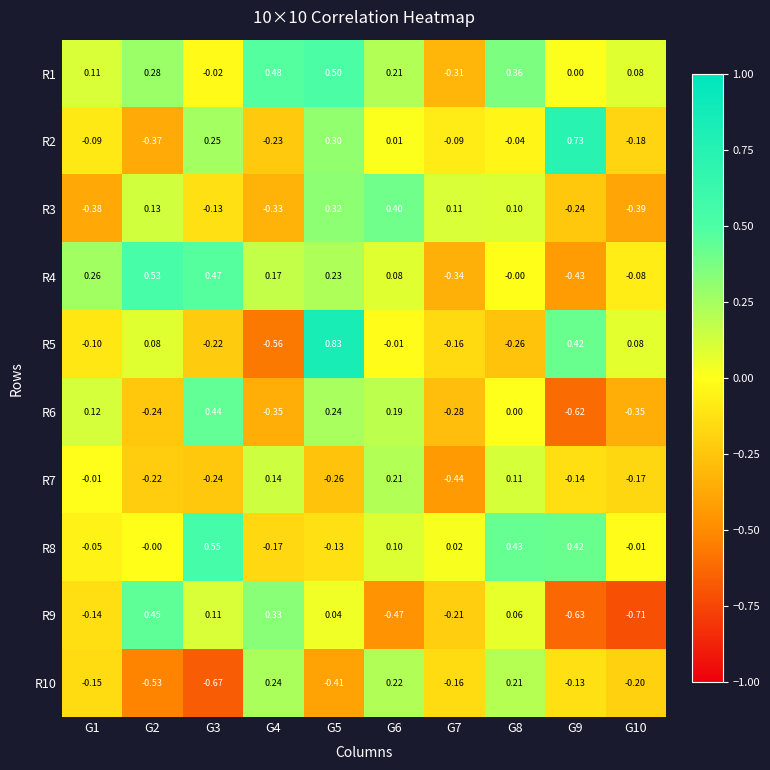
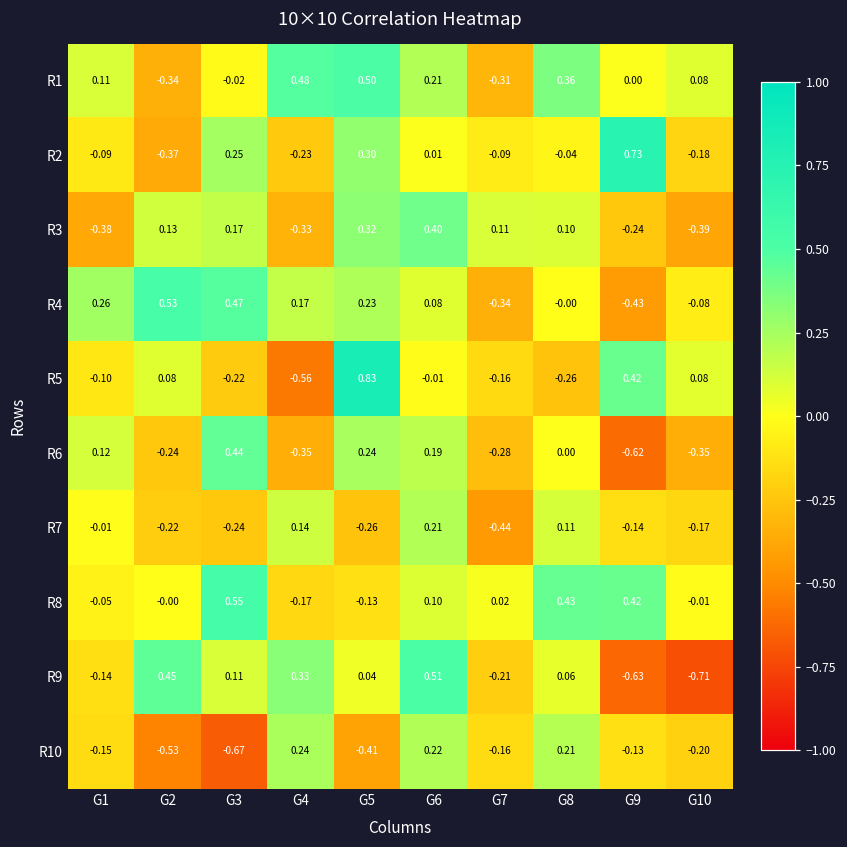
R1, G2: 0.28 -> -0.34
R3, G3: -0.13 -> 0.17
R9, G6: -0.47 -> 0.51
